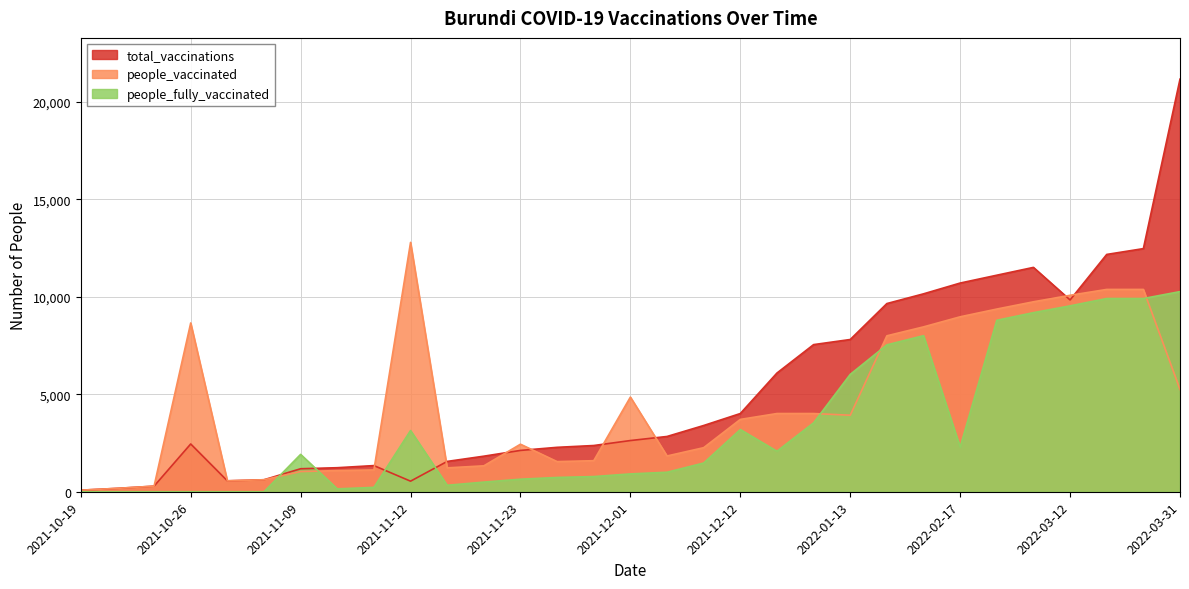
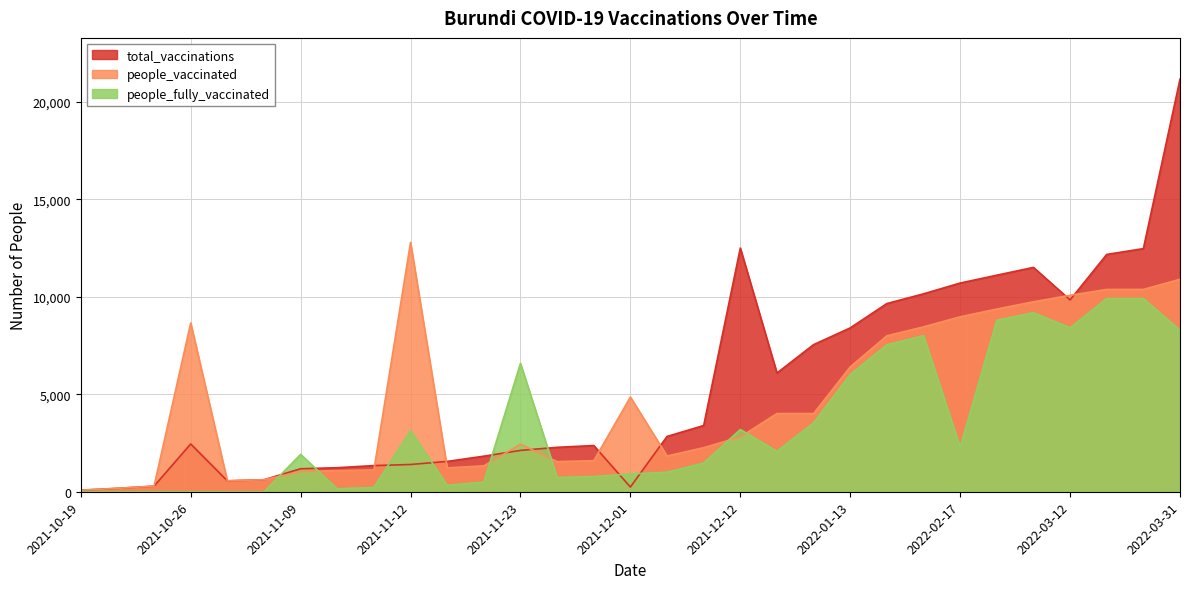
total_vaccinations, 2021-11-12: 500 -> 1,400
people_fully_vaccinated, 2021-11-23: 600 -> 6,600
total_vaccinations, 2021-12-01: 2,600 -> 200
total_vaccinations, 2021-12-12: 4,000 -> 12,500
people_vaccinated, 2021-12-12: 3,700 -> 2,800
total_vaccinations, 2022-01-13: 7,800 -> 8,400
people_vaccinated, 2022-01-13: 3,900 -> 6,400
people_fully_vaccinated, 2022-03-12: 9,500 -> 8,400
people_vaccinated, 2022-03-31: 5,200 -> 10,900
people_fully_vaccinated, 2022-03-31: 10,300 -> 8,300
